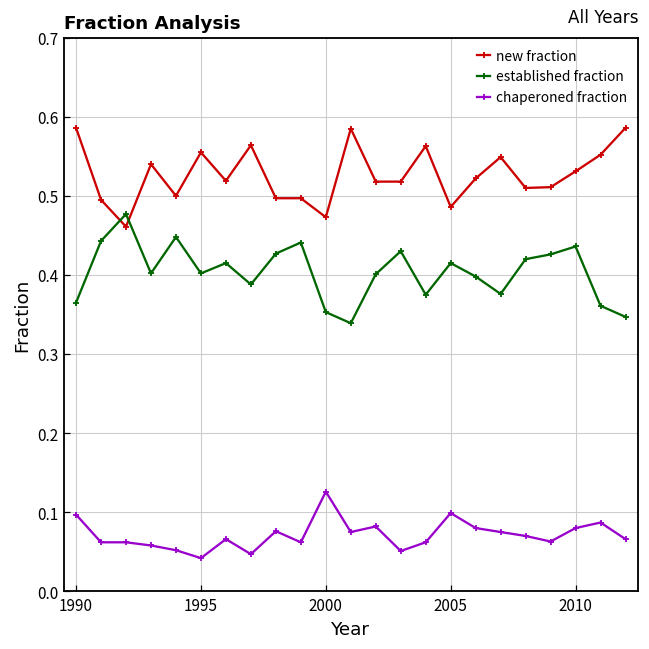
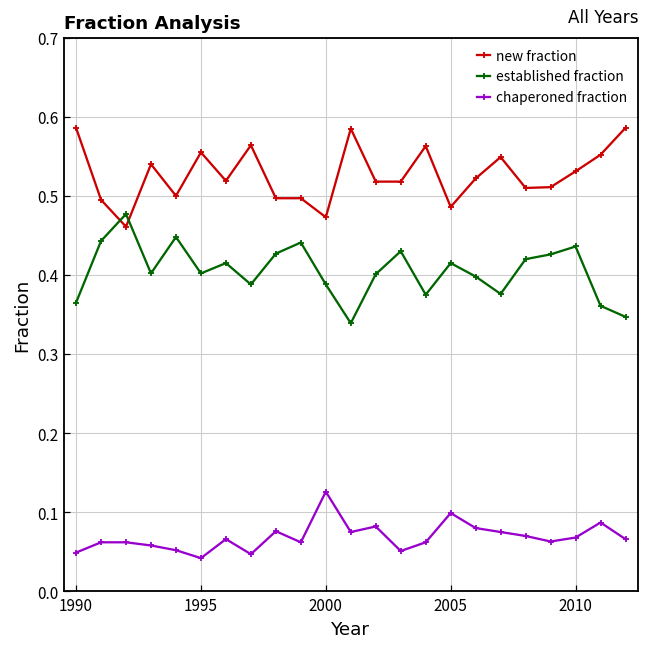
chaperoned fraction, 1990: 0.10 -> 0.05
established fraction, 2000: 0.35 -> 0.39
chaperoned fraction, 2010: 0.08 -> 0.07
